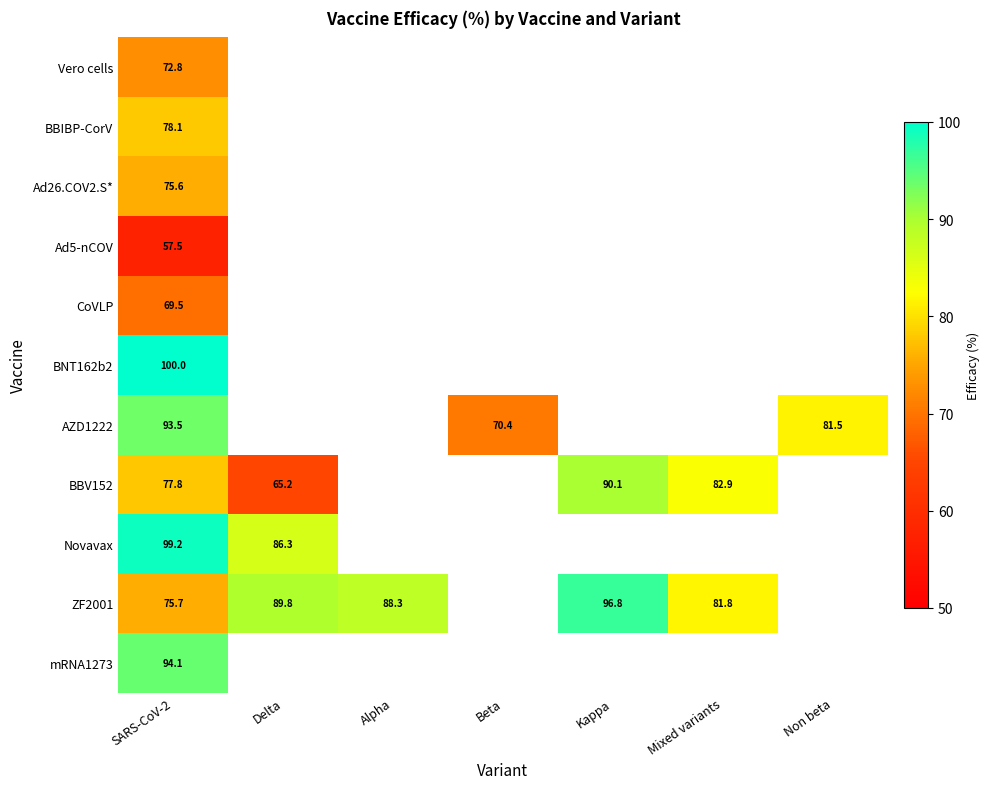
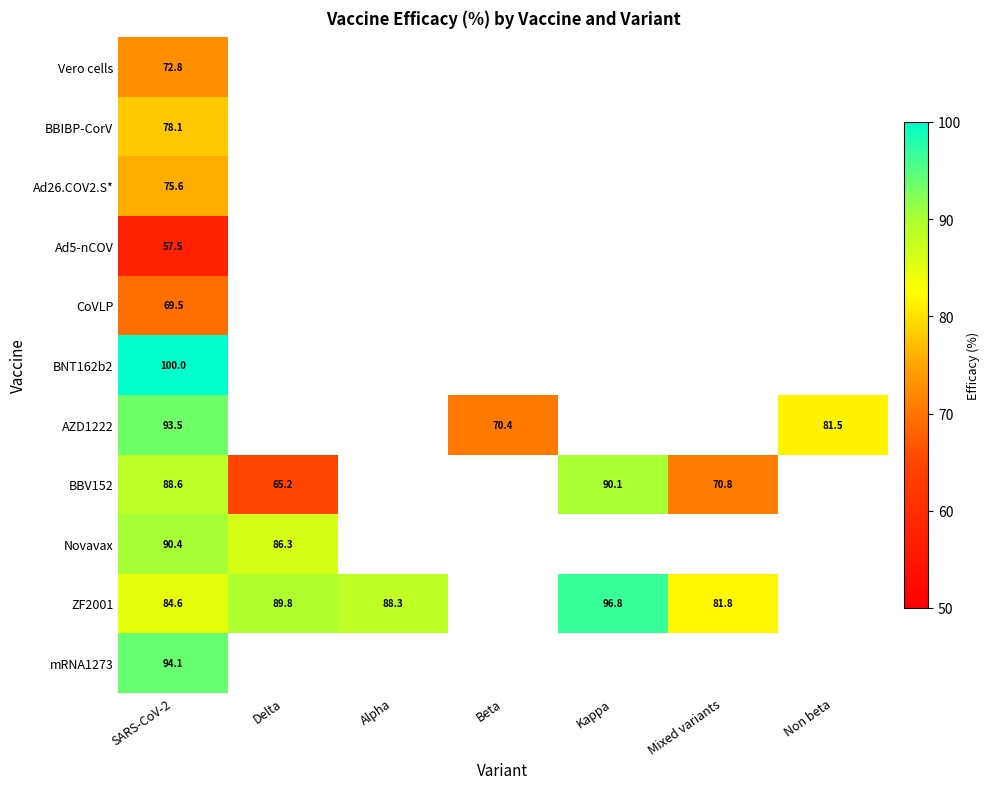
BBV152, SARS-CoV-2: 77.8 -> 88.6
BBV152, Mixed variants: 82.9 -> 70.8
Novavax, SARS-CoV-2: 99.2 -> 90.4
ZF2001, SARS-CoV-2: 75.7 -> 84.6
